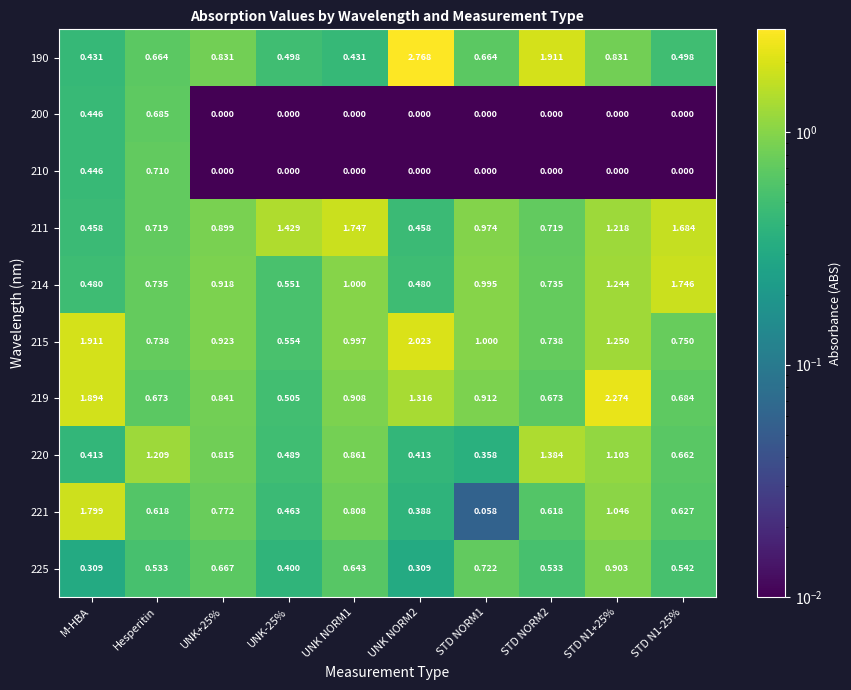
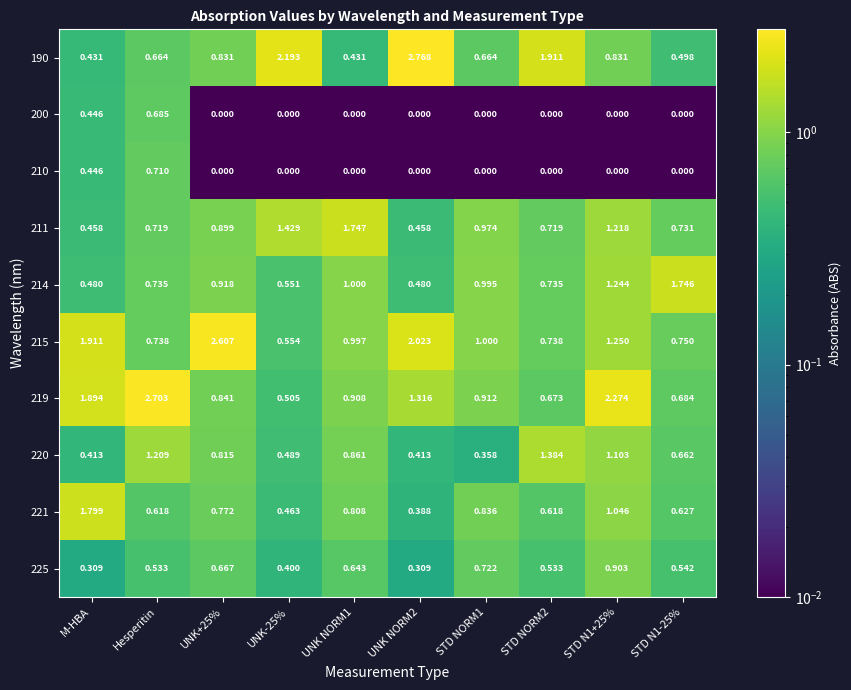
190, UNK-25%: 0.498 -> 2.193
211, STD N1-25%: 1.684 -> 0.731
215, UNK+25%: 0.923 -> 2.607
219, Hesperitin: 0.673 -> 2.703
221, STD NORM1: 0.058 -> 0.836
